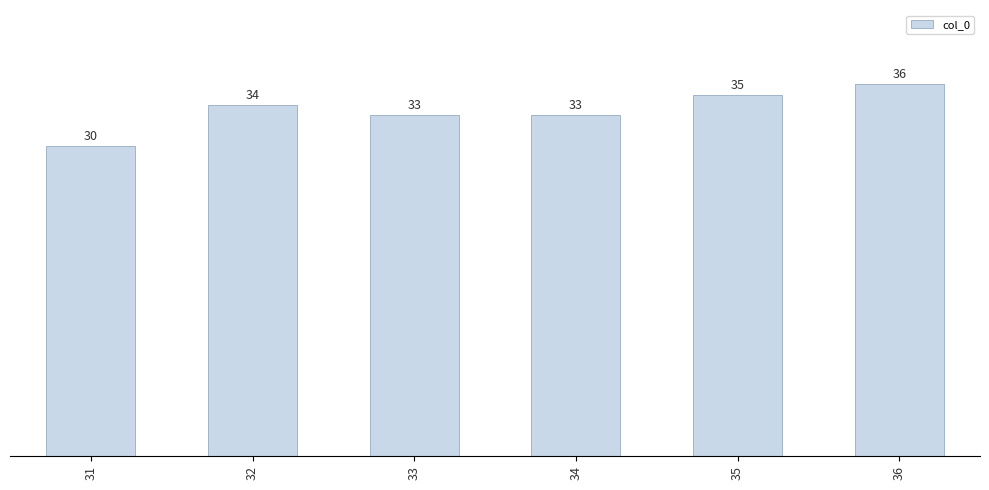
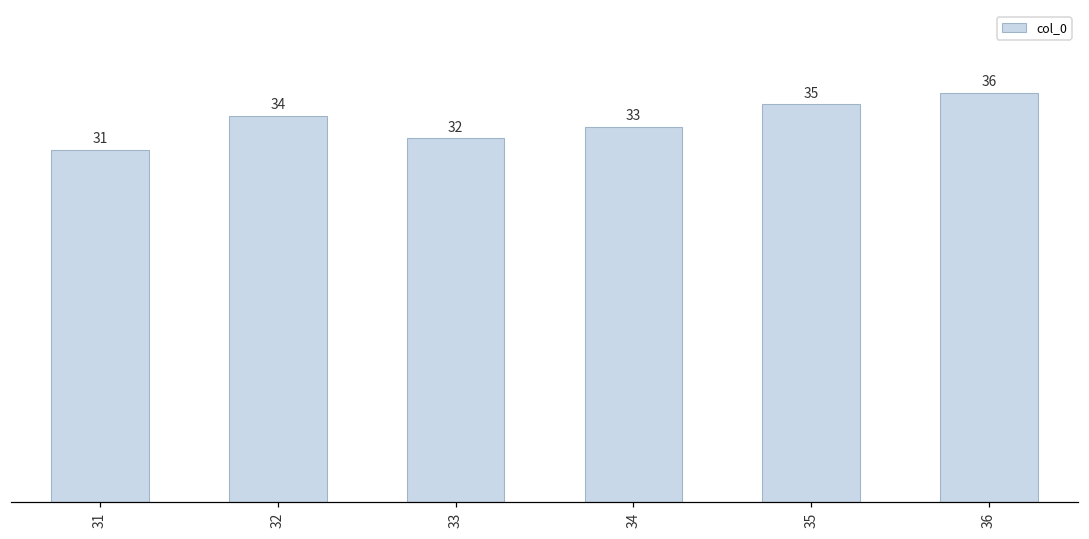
31: 30 -> 31
33: 33 -> 32
